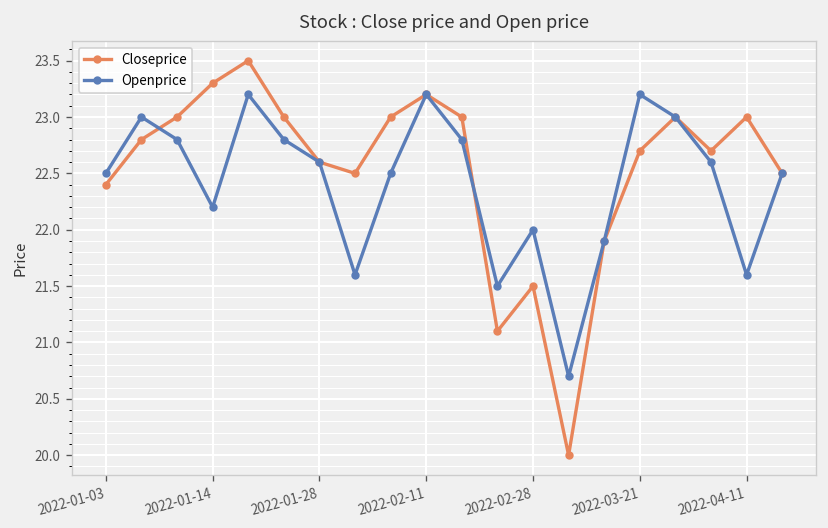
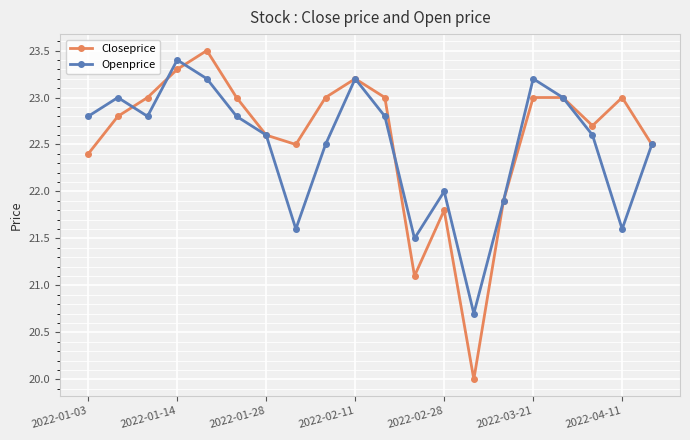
Openprice, 2022-01-03: 22.5 -> 22.8
Openprice, 2022-01-14: 22.2 -> 23.4
Closeprice, 2022-02-28: 21.5 -> 21.8
Closeprice, 2022-03-21: 22.7 -> 23.0
